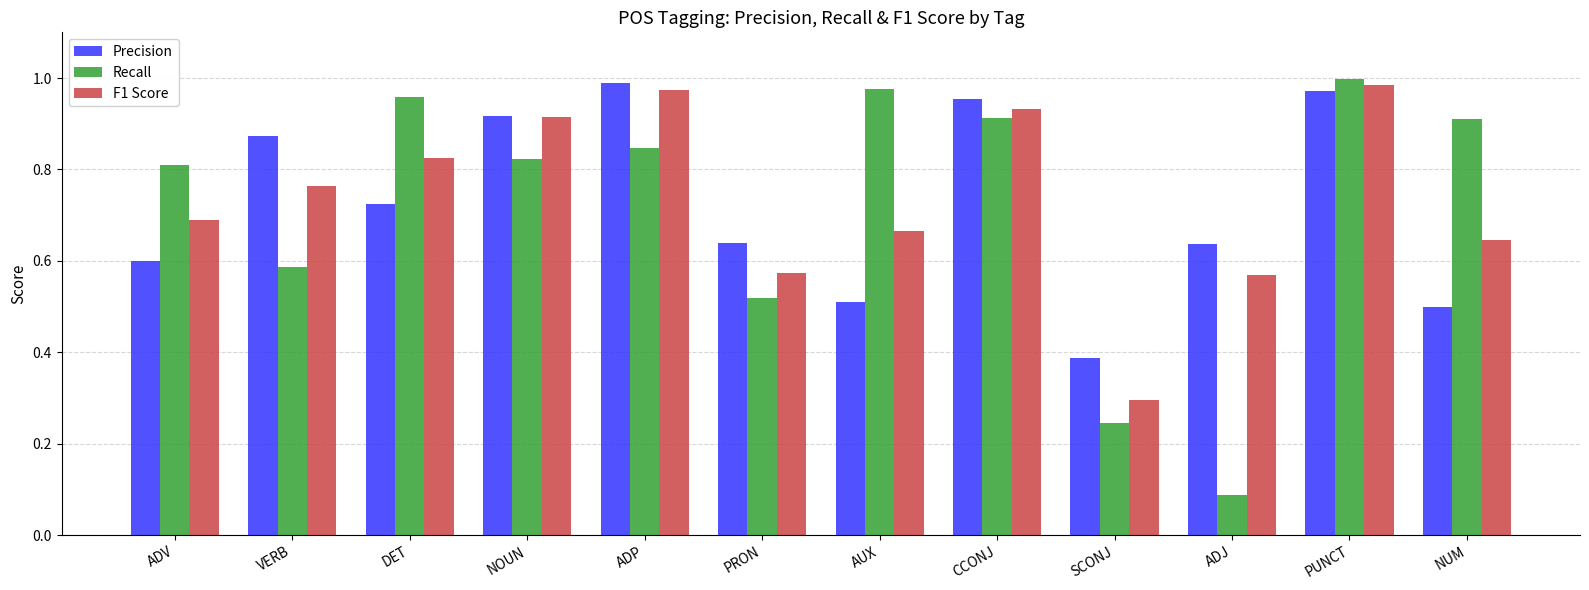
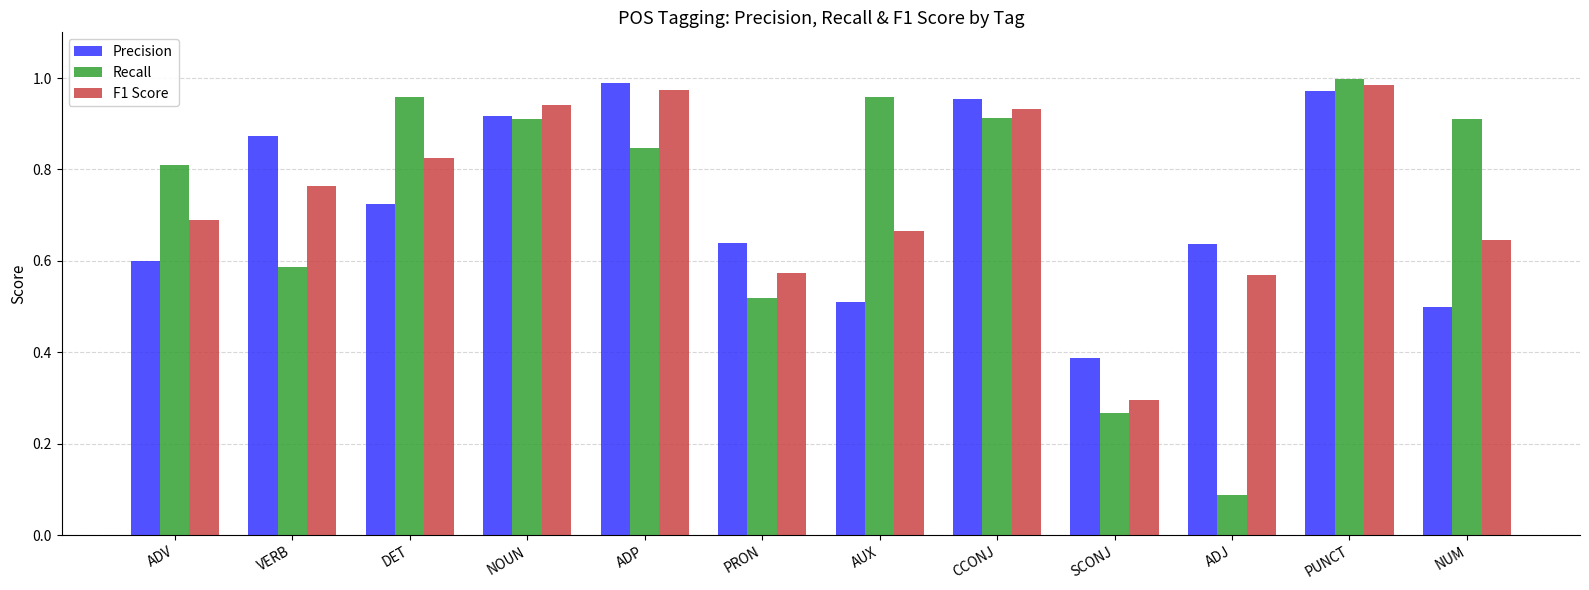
Recall, NOUN: 0.82 -> 0.91
F1 Score, NOUN: 0.91 -> 0.94
Recall, AUX: 0.98 -> 0.96
Recall, SCONJ: 0.24 -> 0.27
